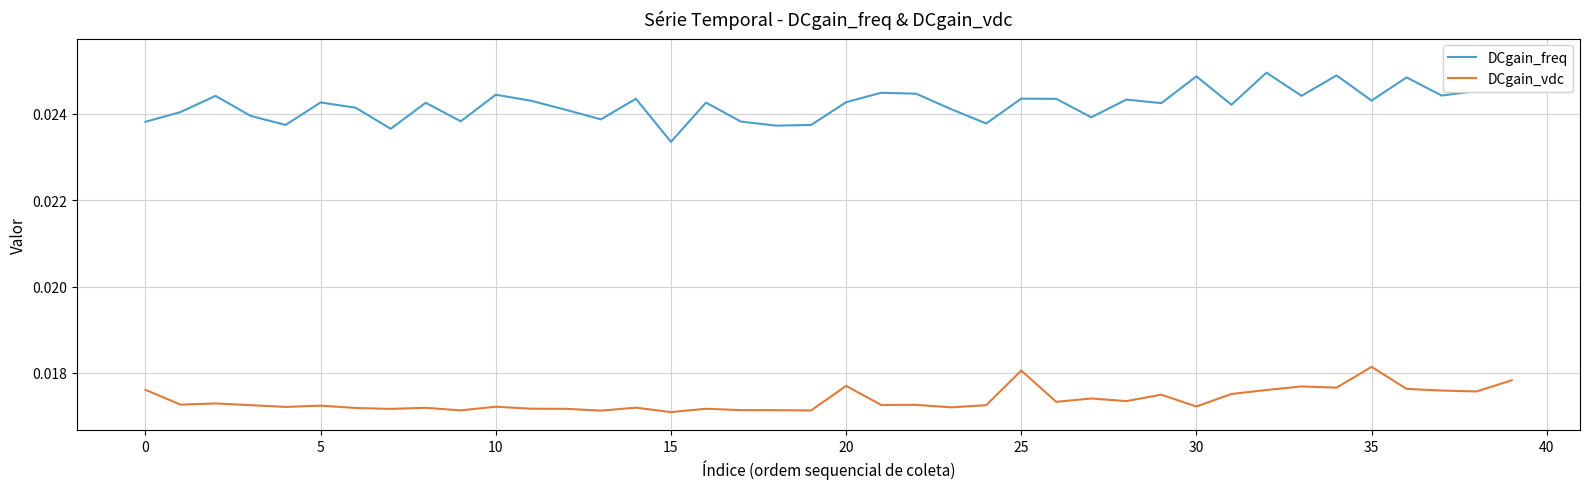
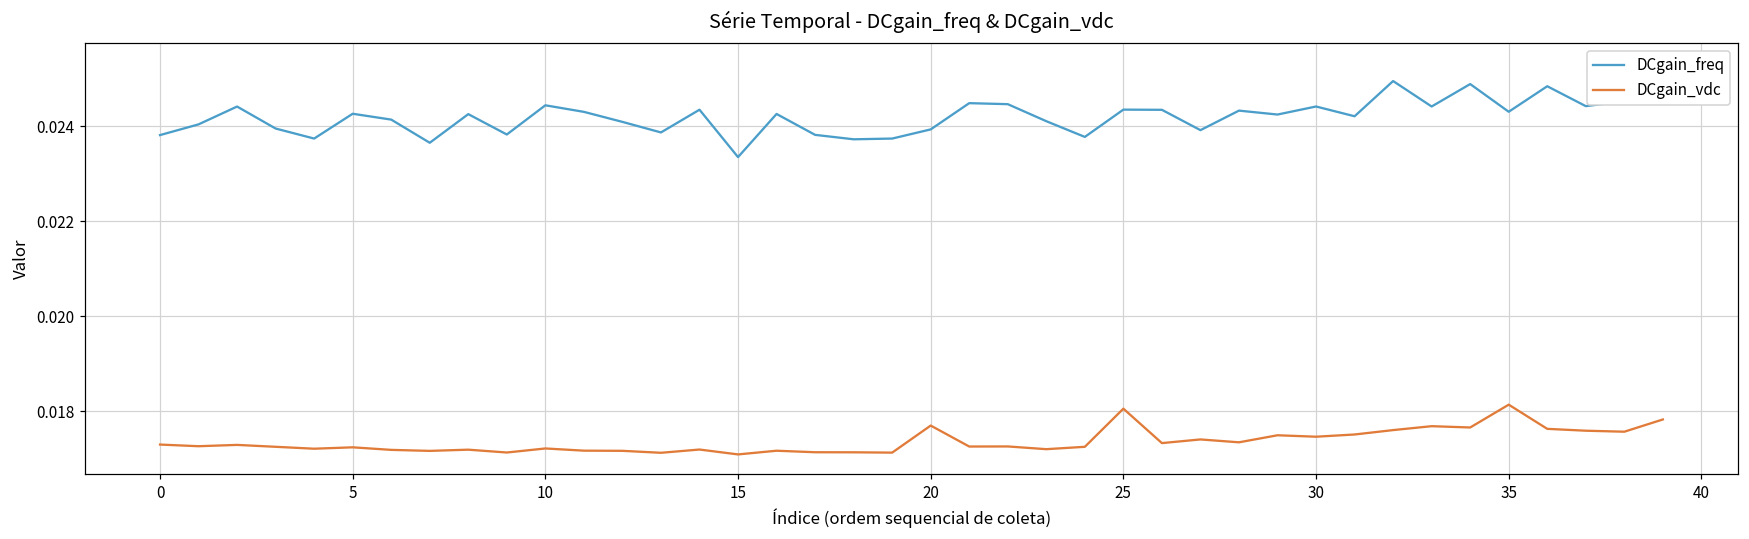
DCgain_vdc, 0: 0.0176 -> 0.0173
DCgain_freq, 20: 0.0243 -> 0.0239
DCgain_freq, 30: 0.0249 -> 0.0244
DCgain_vdc, 30: 0.0172 -> 0.0175
